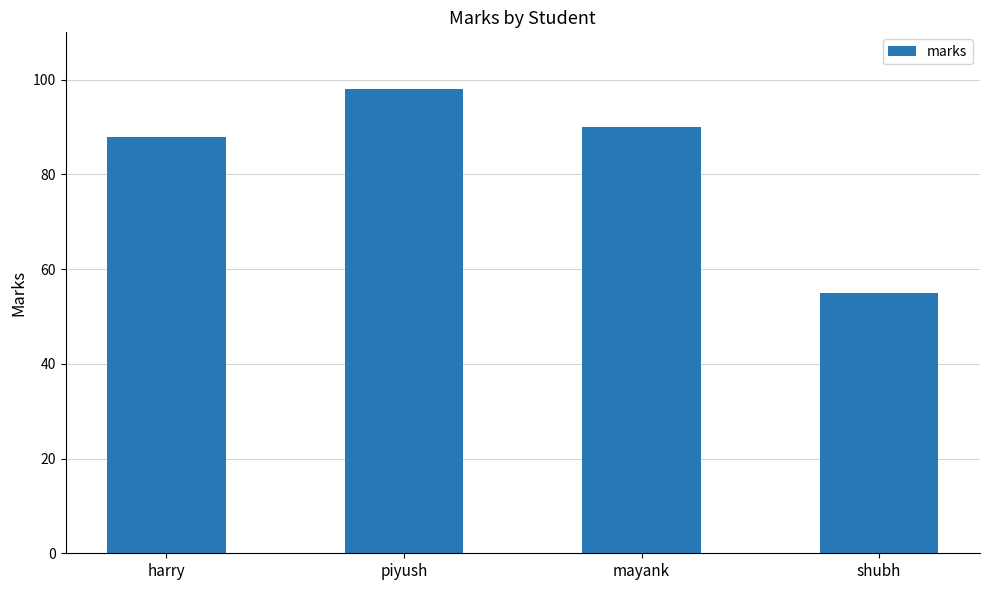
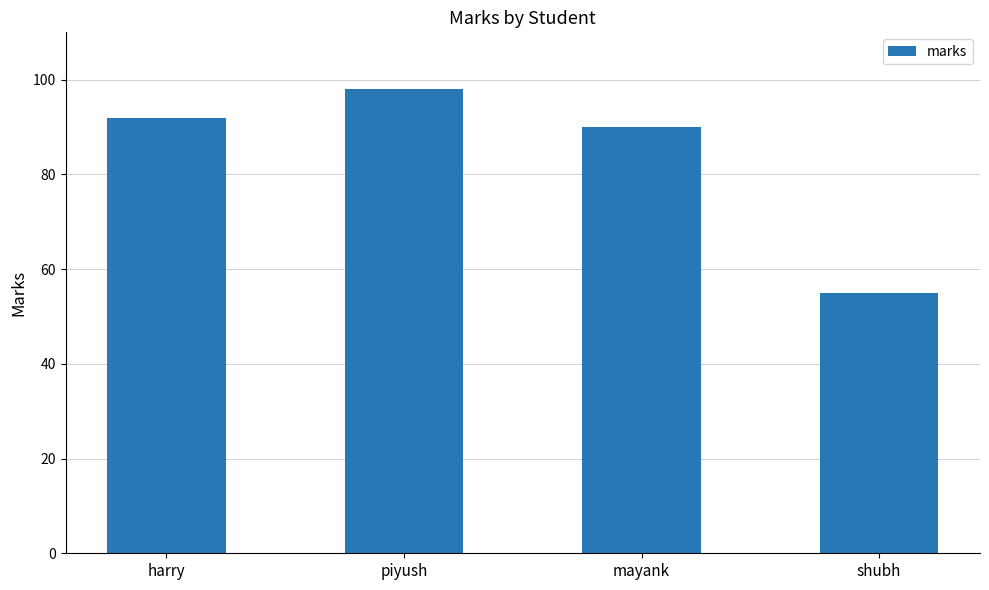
harry: 88 -> 92
